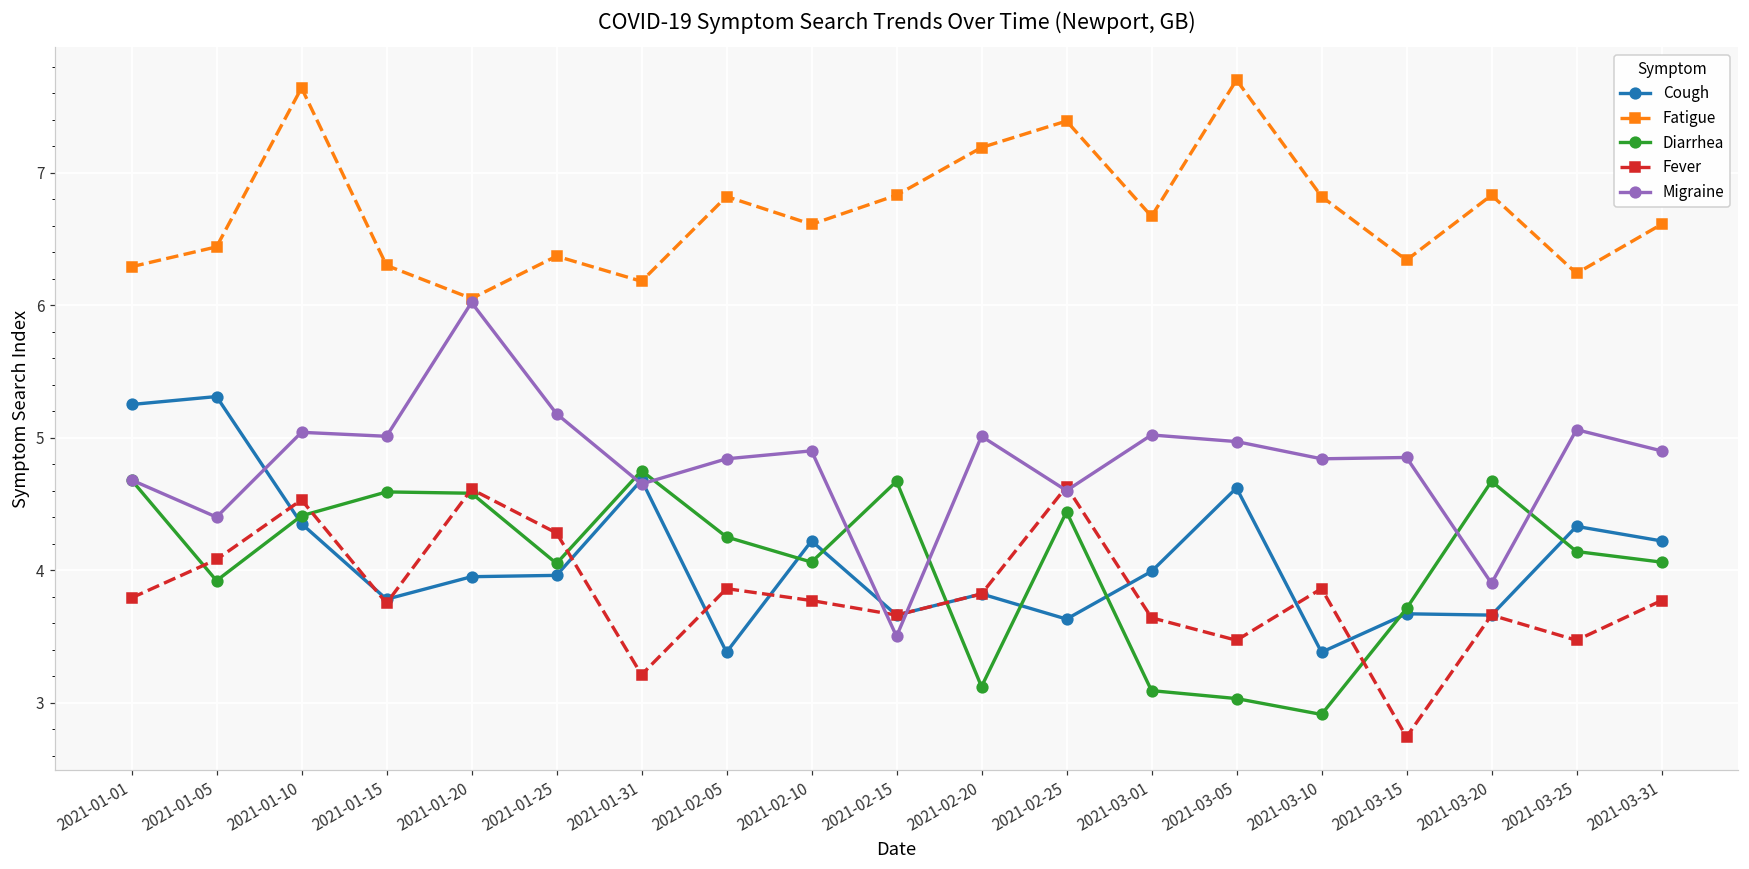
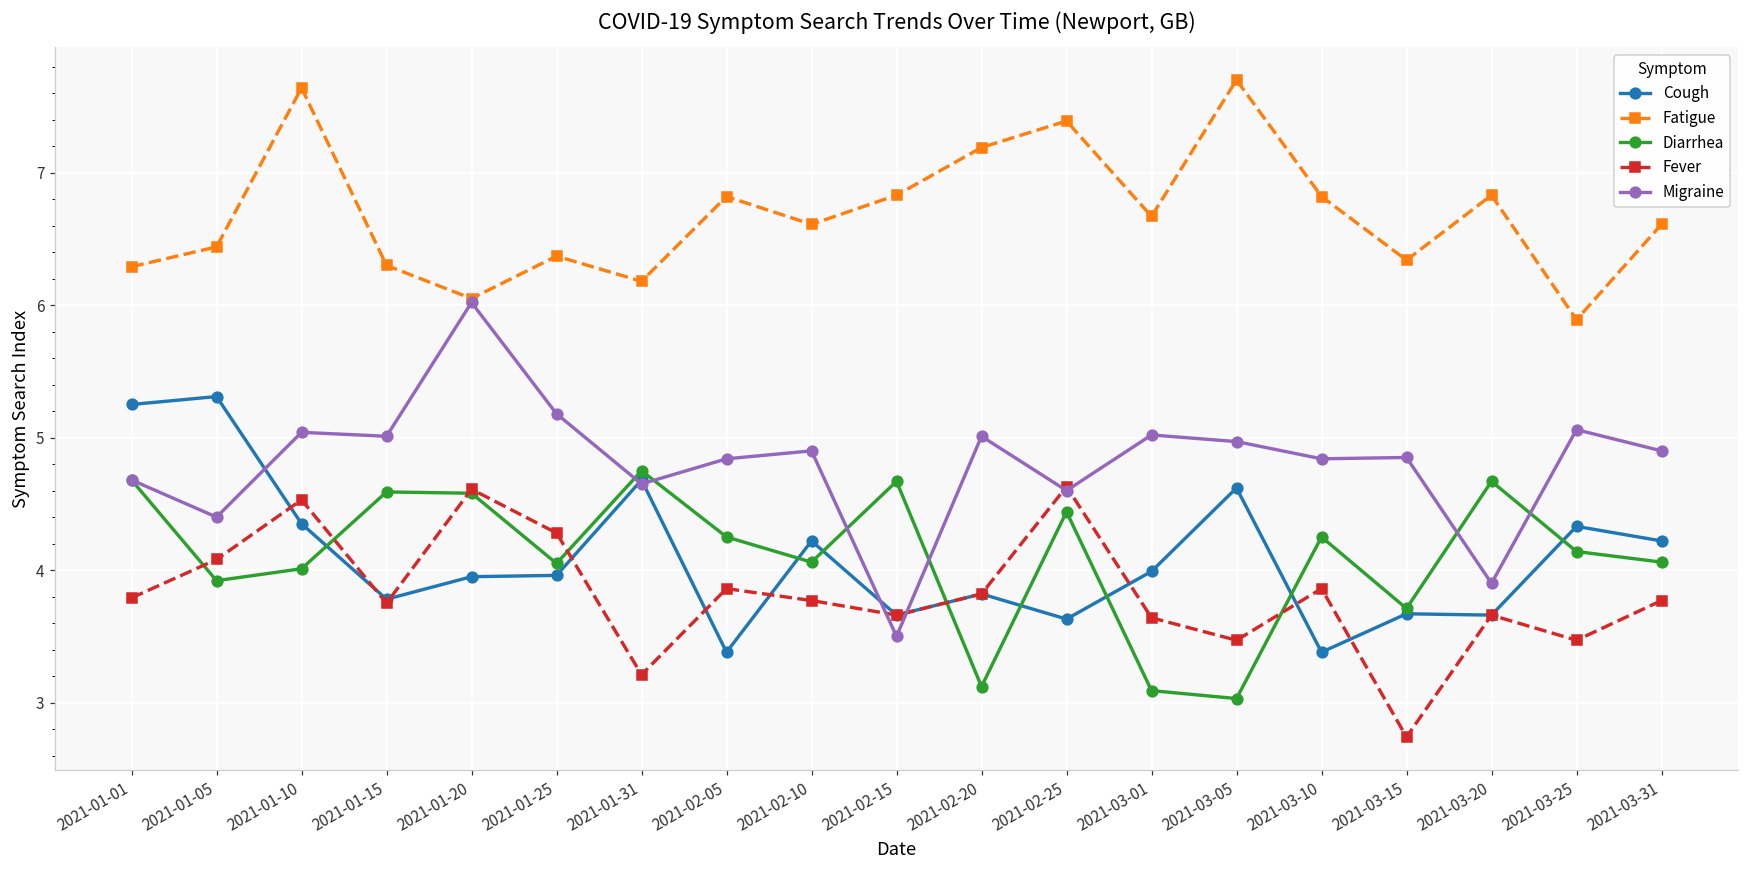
Diarrhea, 2021-01-10: 4.41 -> 4.01
Diarrhea, 2021-03-10: 2.91 -> 4.25
Fatigue, 2021-03-25: 6.24 -> 5.89
